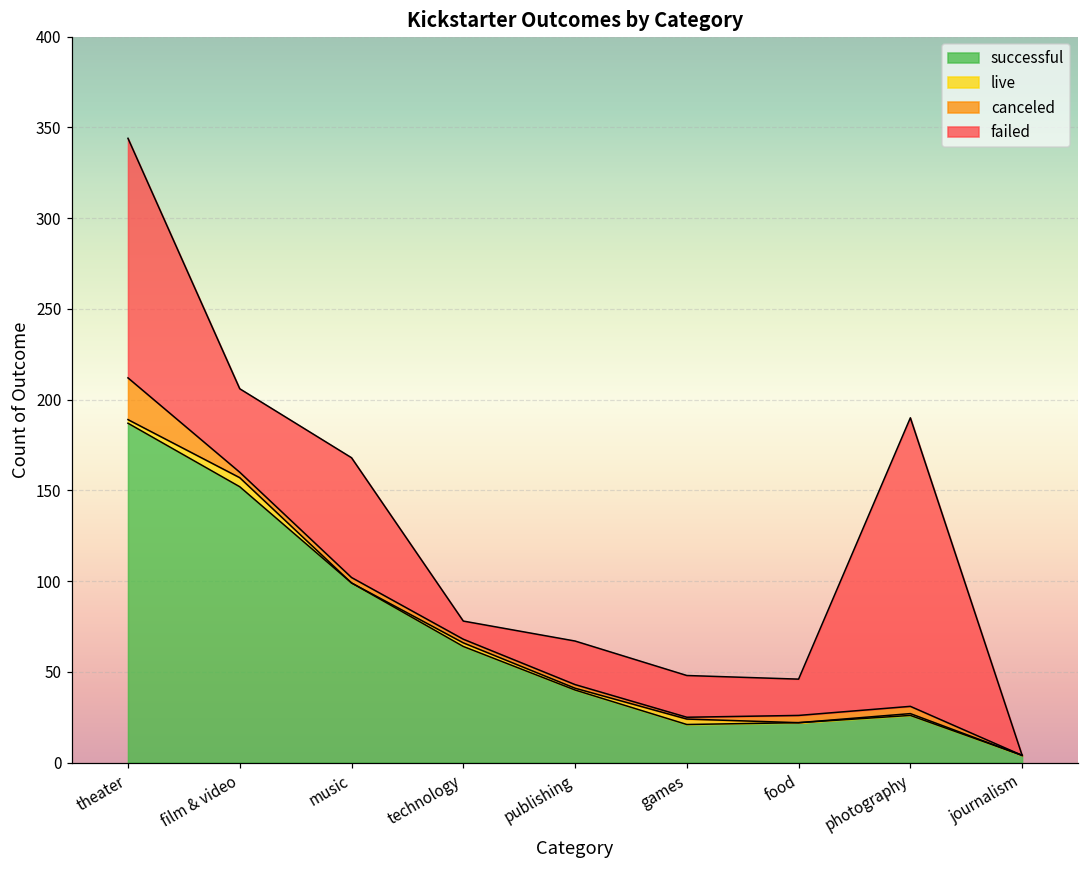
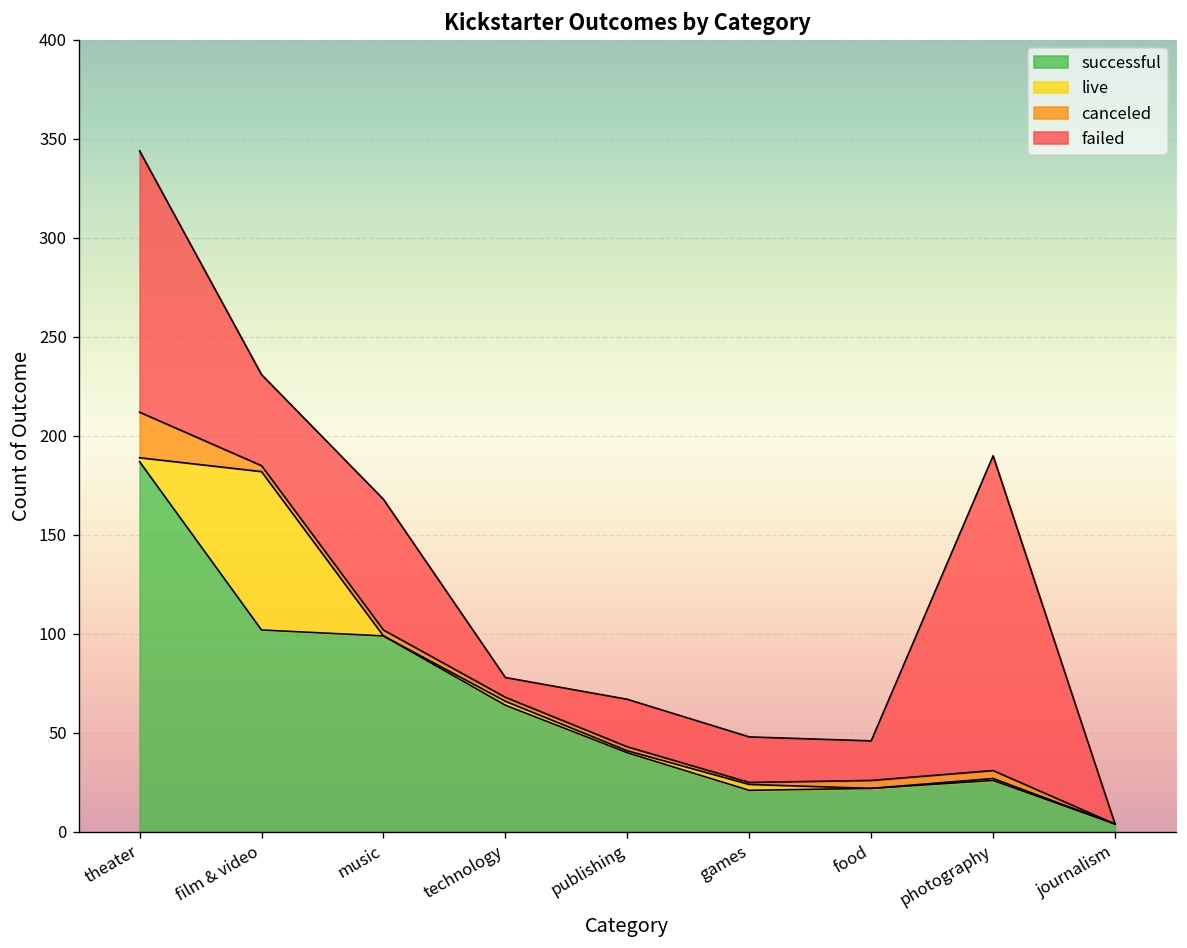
successful, film & video: 152 -> 102
live, film & video: 5 -> 80
